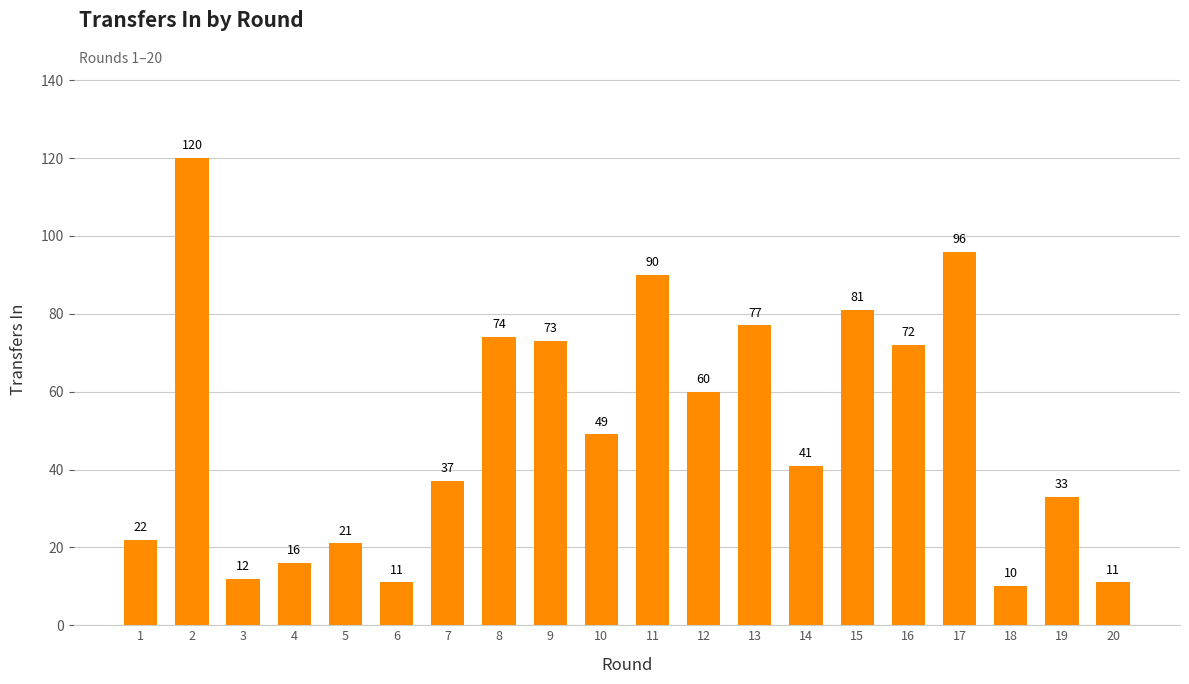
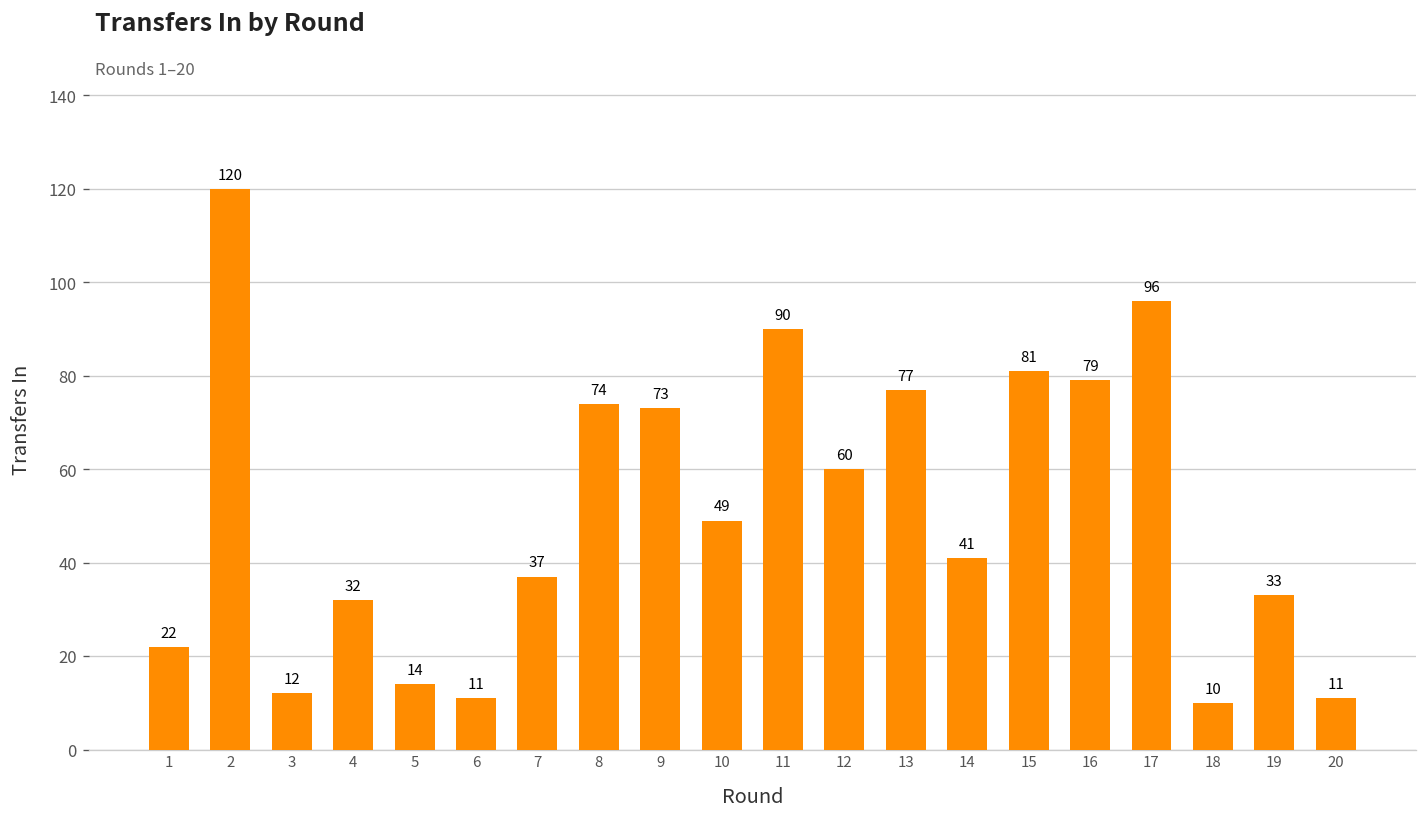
4: 16 -> 32
5: 21 -> 14
16: 72 -> 79
